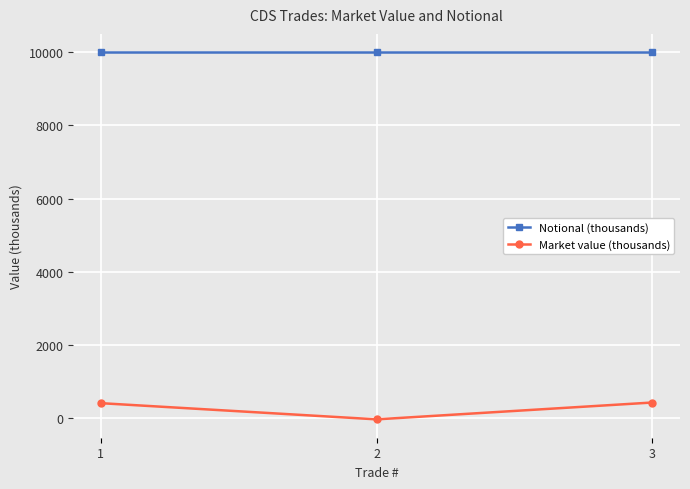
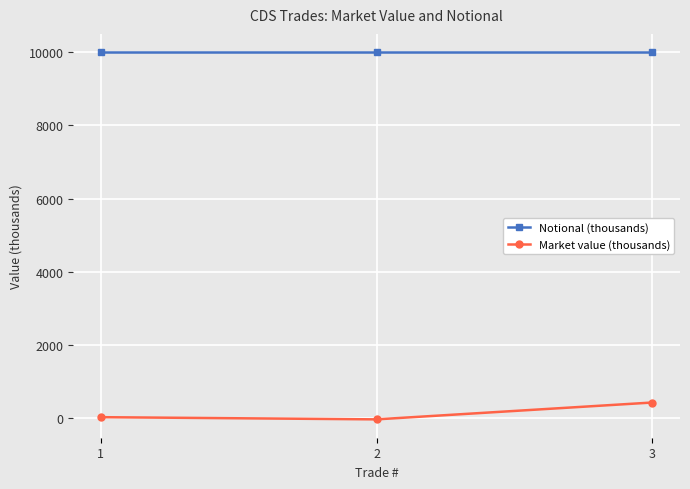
Market value (thousands), 1: 400 -> 0
